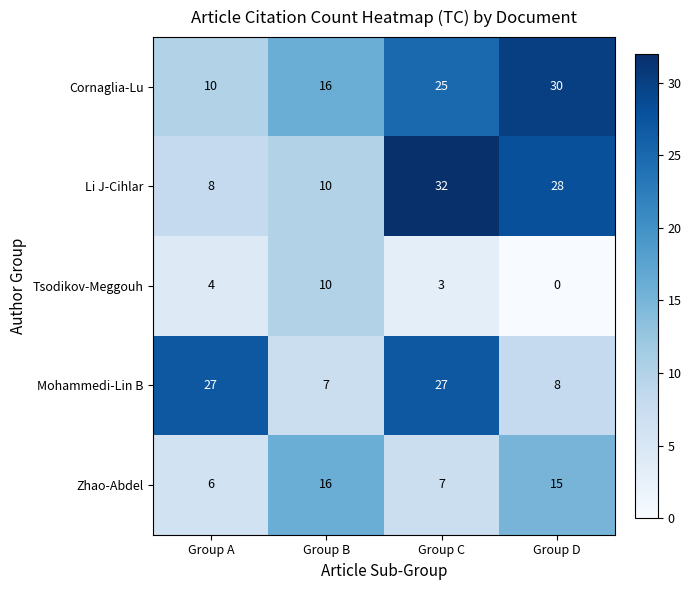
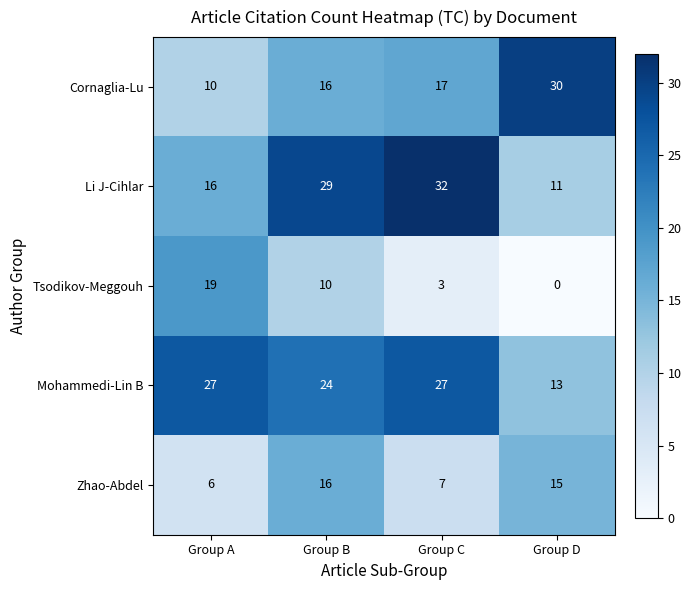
Cornaglia-Lu, Group C: 25 -> 17
Li J-Cihlar, Group A: 8 -> 16
Li J-Cihlar, Group B: 10 -> 29
Li J-Cihlar, Group D: 28 -> 11
Tsodikov-Meggouh, Group A: 4 -> 19
Mohammedi-Lin B, Group B: 7 -> 24
Mohammedi-Lin B, Group D: 8 -> 13
